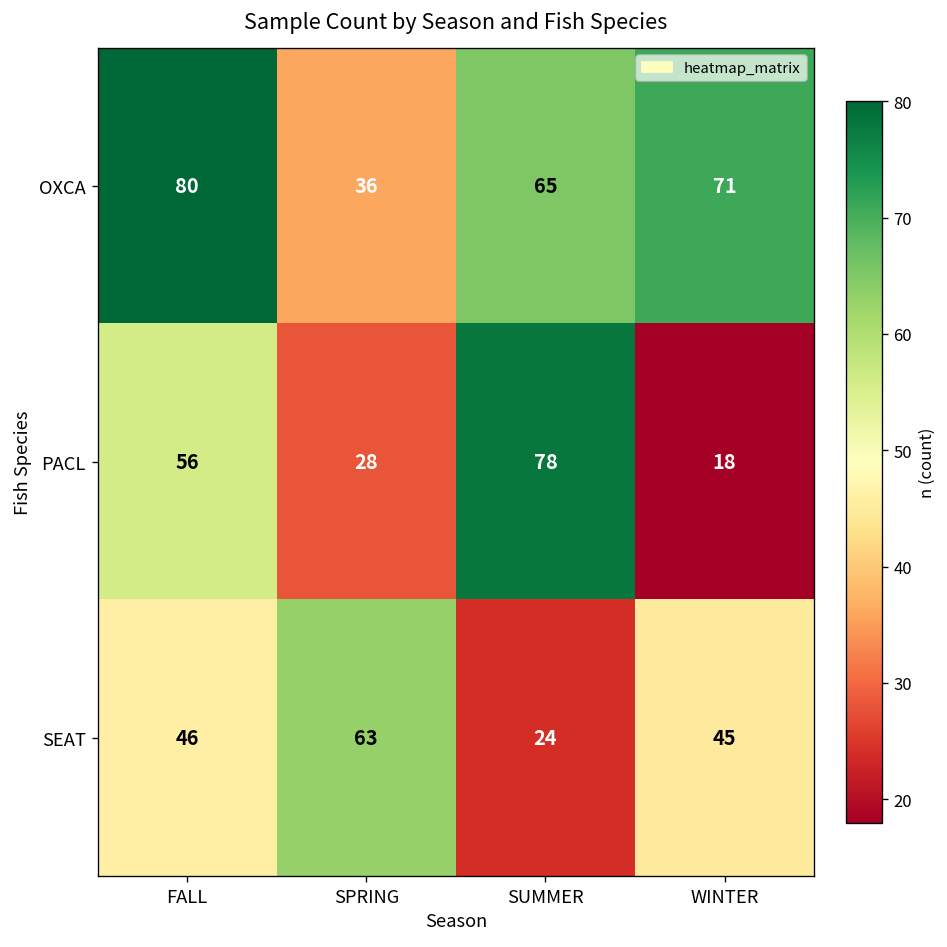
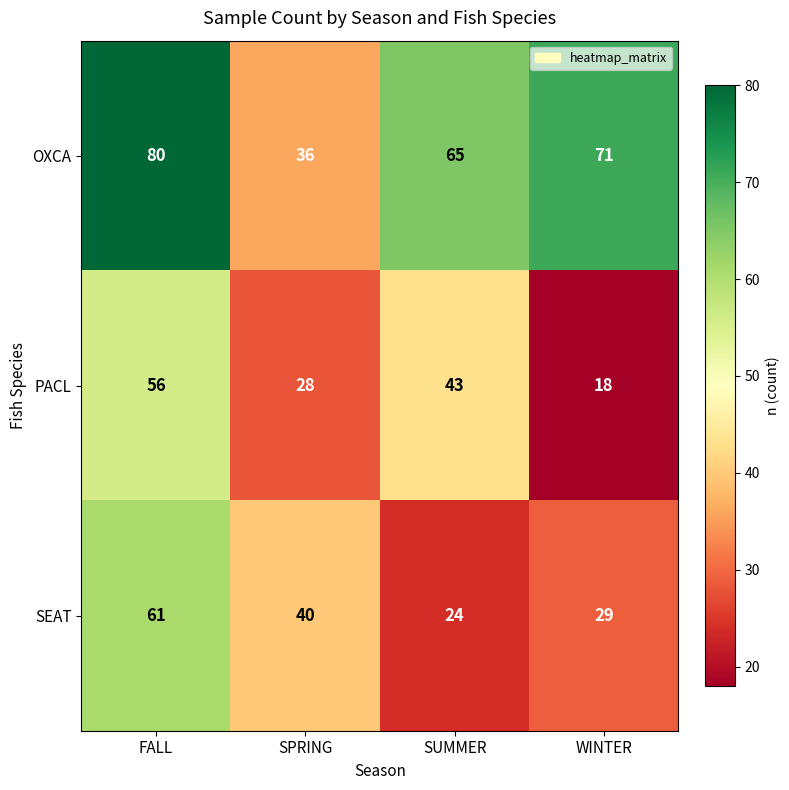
PACL, SUMMER: 78 -> 43
SEAT, FALL: 46 -> 61
SEAT, SPRING: 63 -> 40
SEAT, WINTER: 45 -> 29
